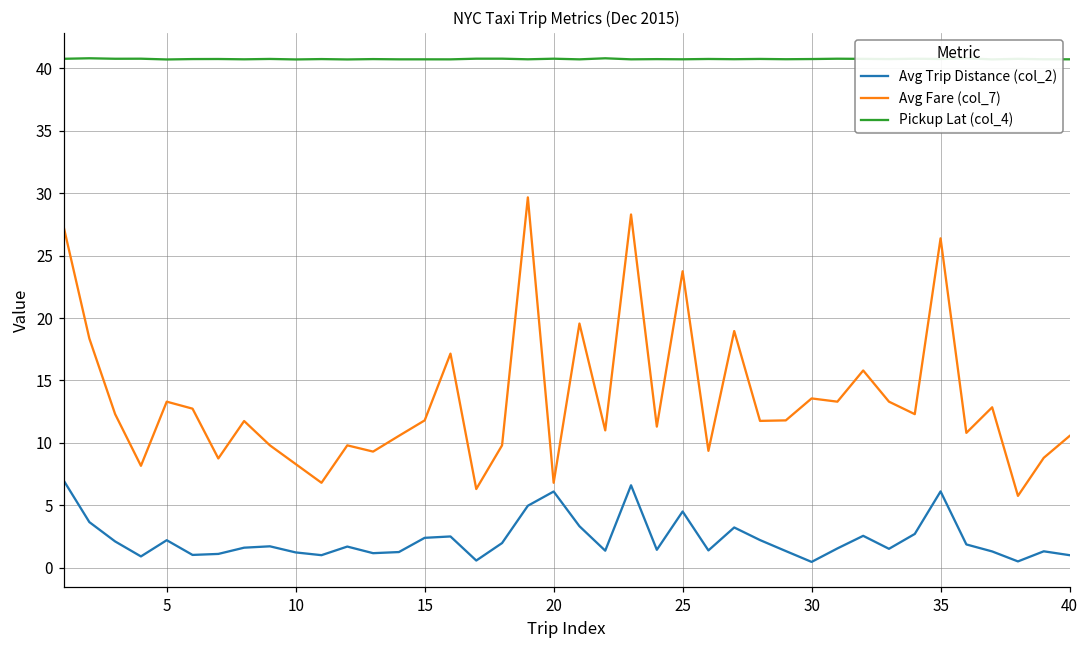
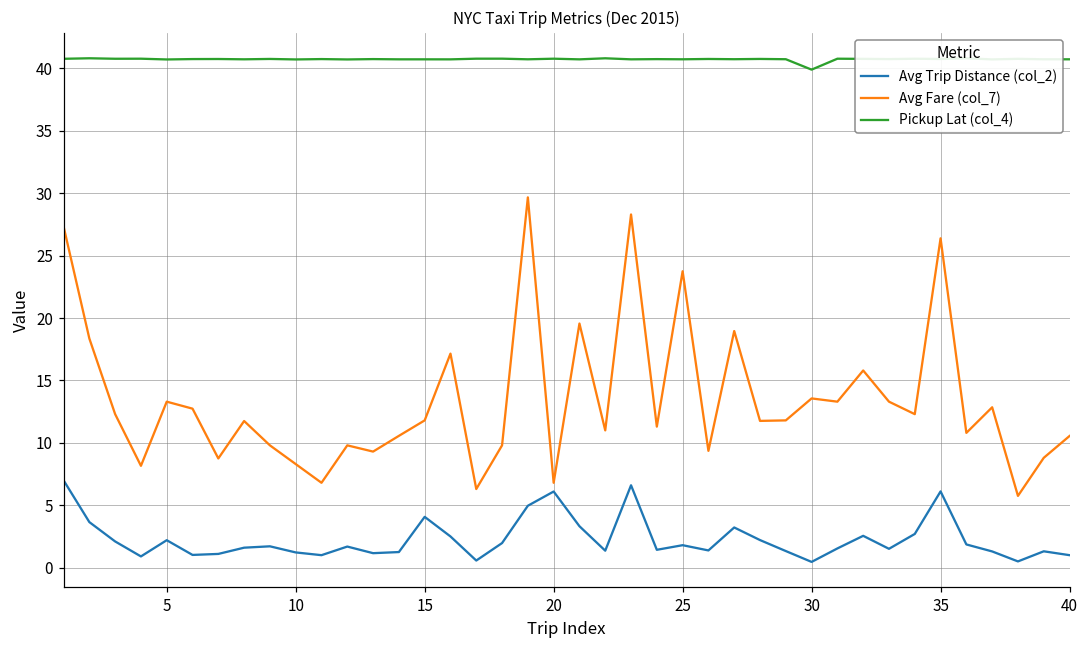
Avg Trip Distance (col_2), 15: 2.4 -> 4.1
Avg Trip Distance (col_2), 25: 4.5 -> 1.8
Pickup Lat (col_4), 30: 40.8 -> 39.9
